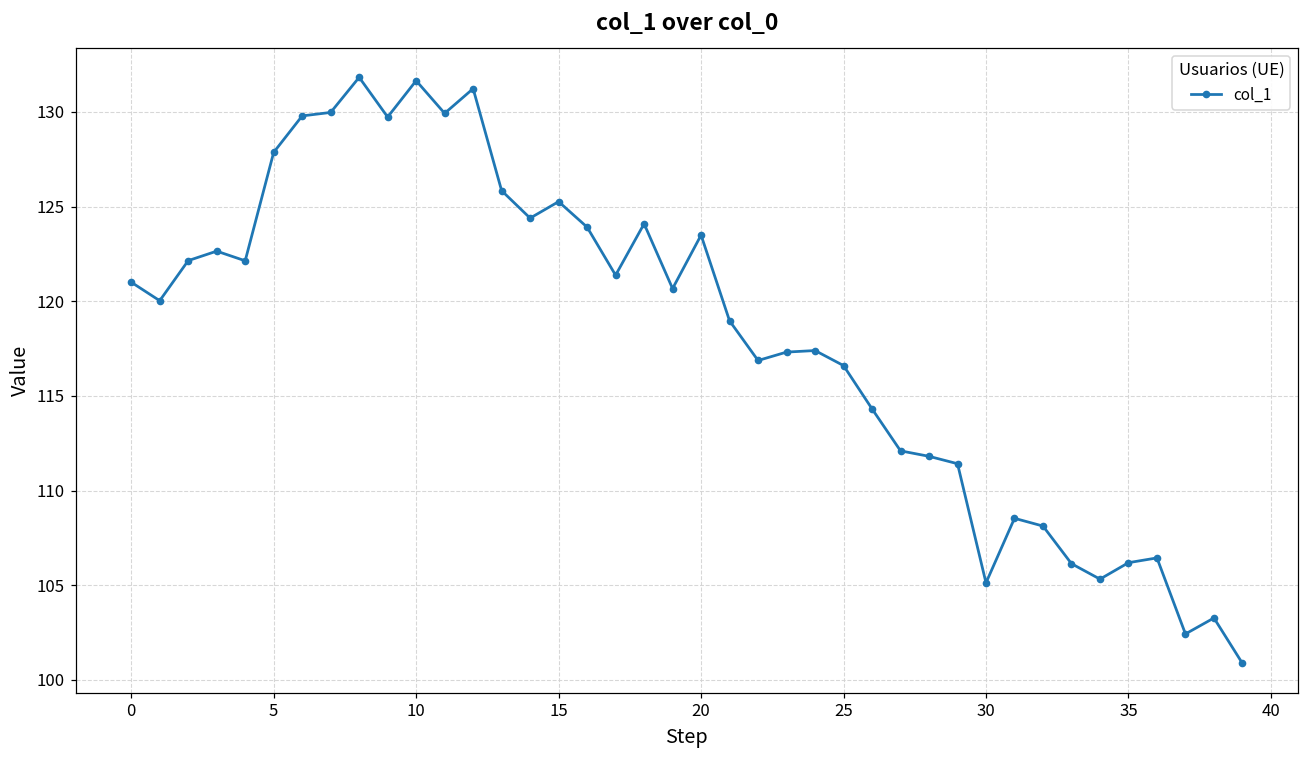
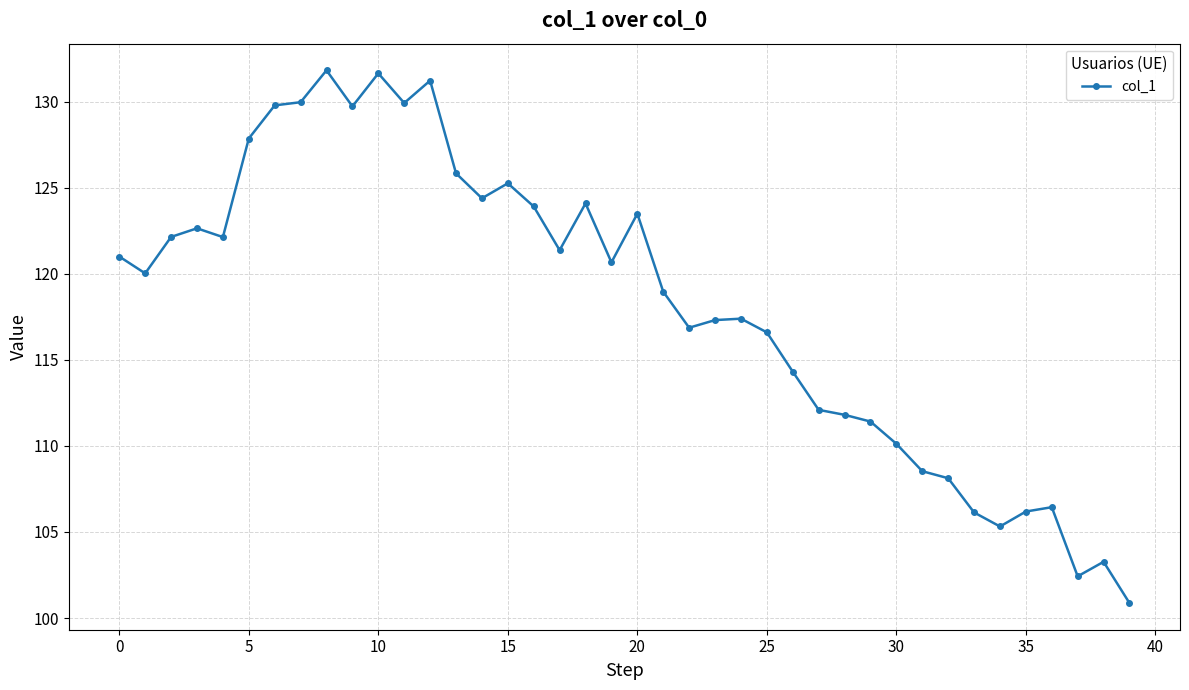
30: 105.1 -> 110.1
